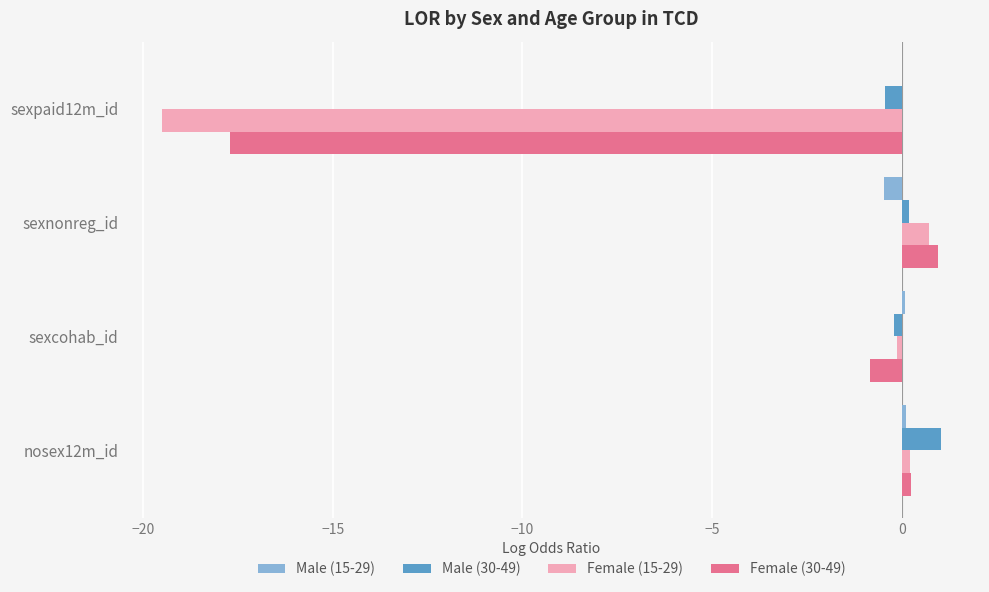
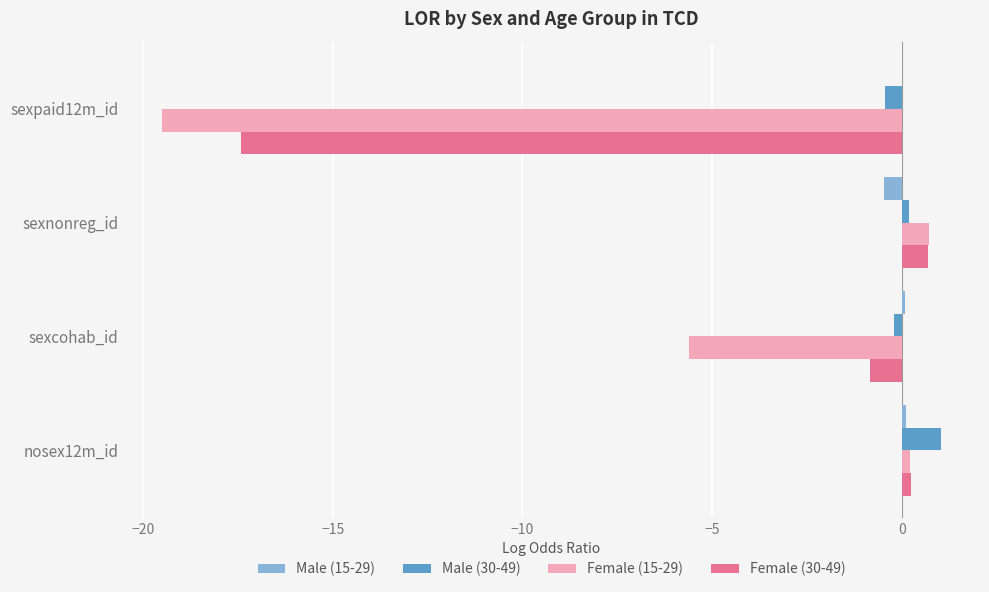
Female (30-49), sexpaid12m_id: -17.7 -> -17.4
Female (30-49), sexnonreg_id: 1.0 -> 0.7
Female (15-29), sexcohab_id: -0.1 -> -5.6
